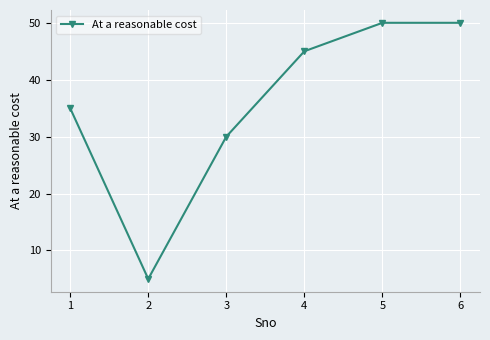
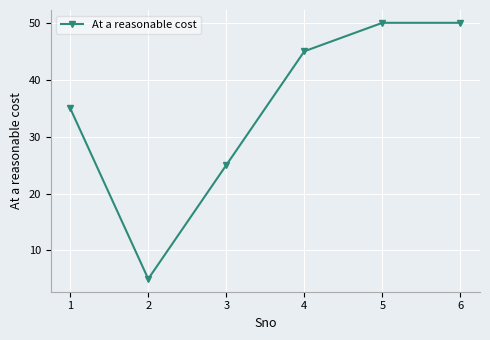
3: 30 -> 25
